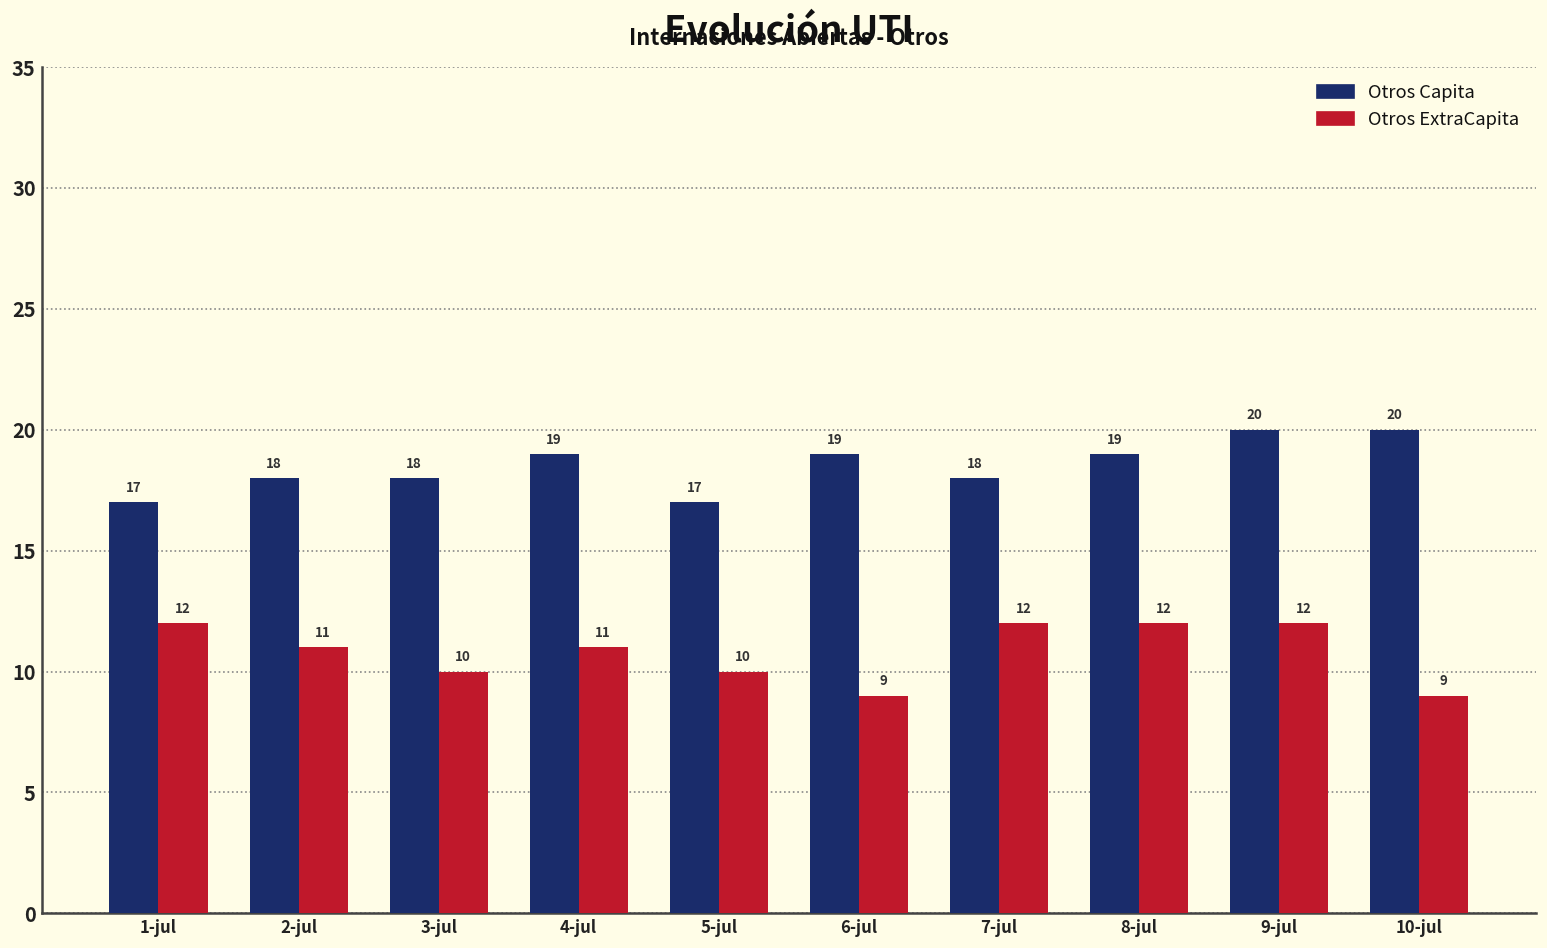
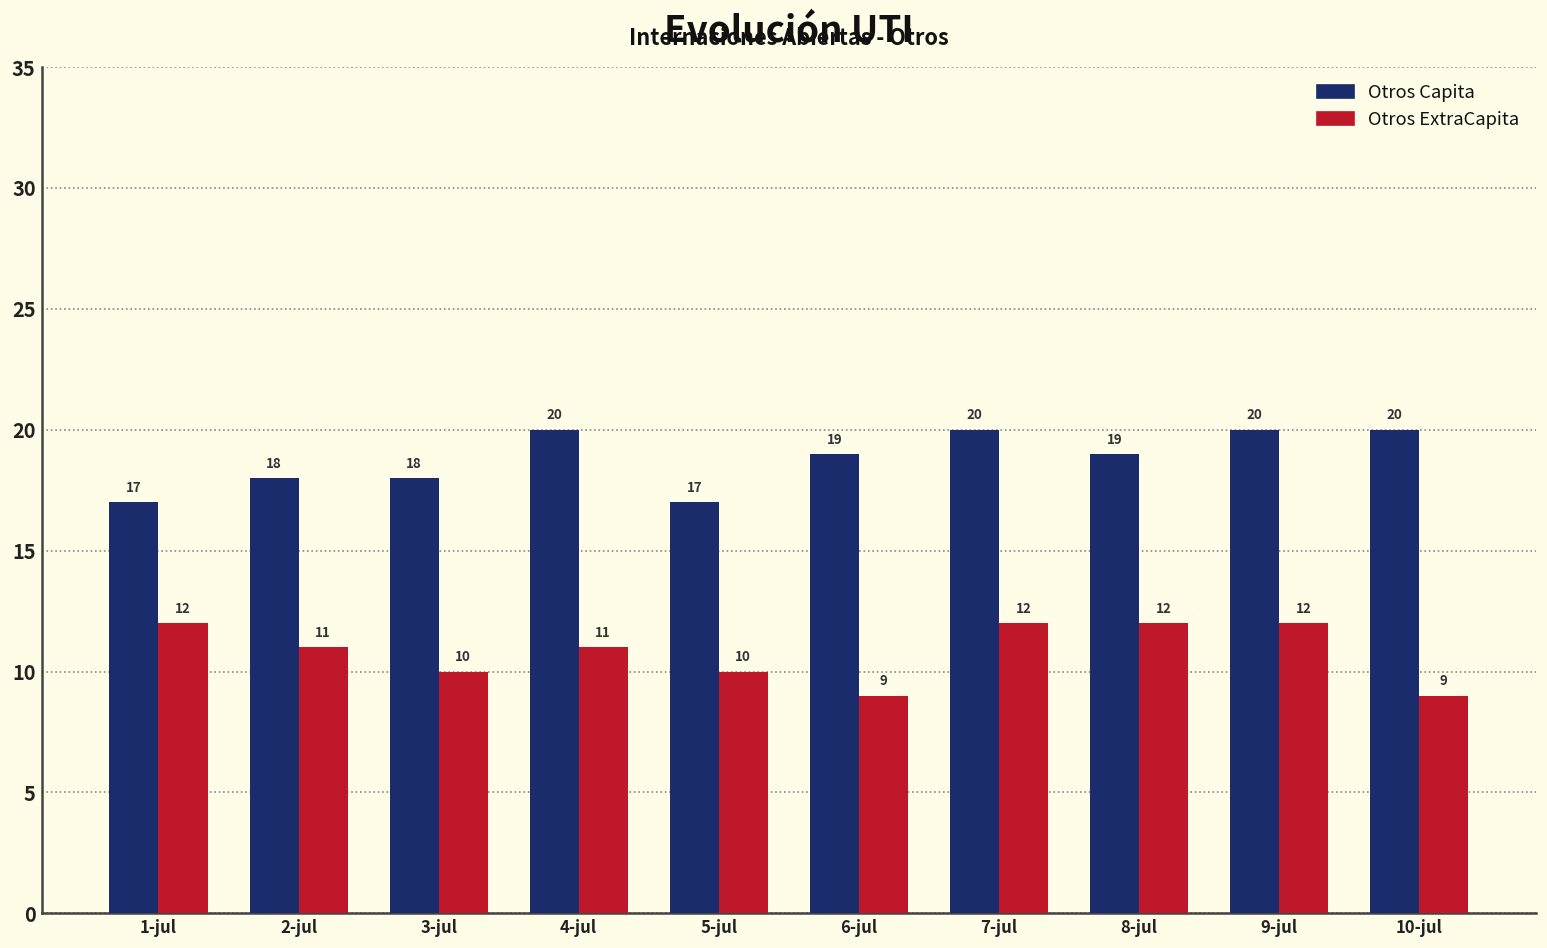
Otros Capita, 4-jul: 19 -> 20
Otros Capita, 7-jul: 18 -> 20
